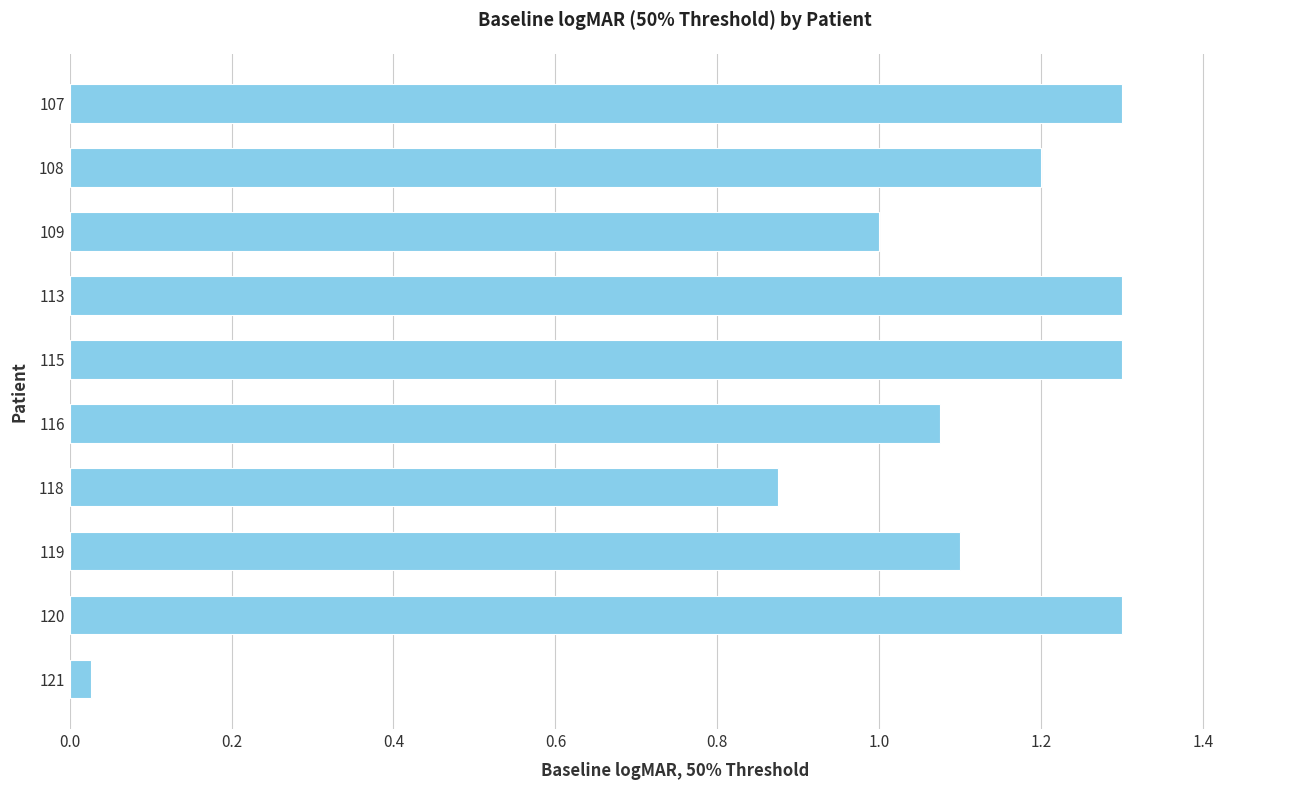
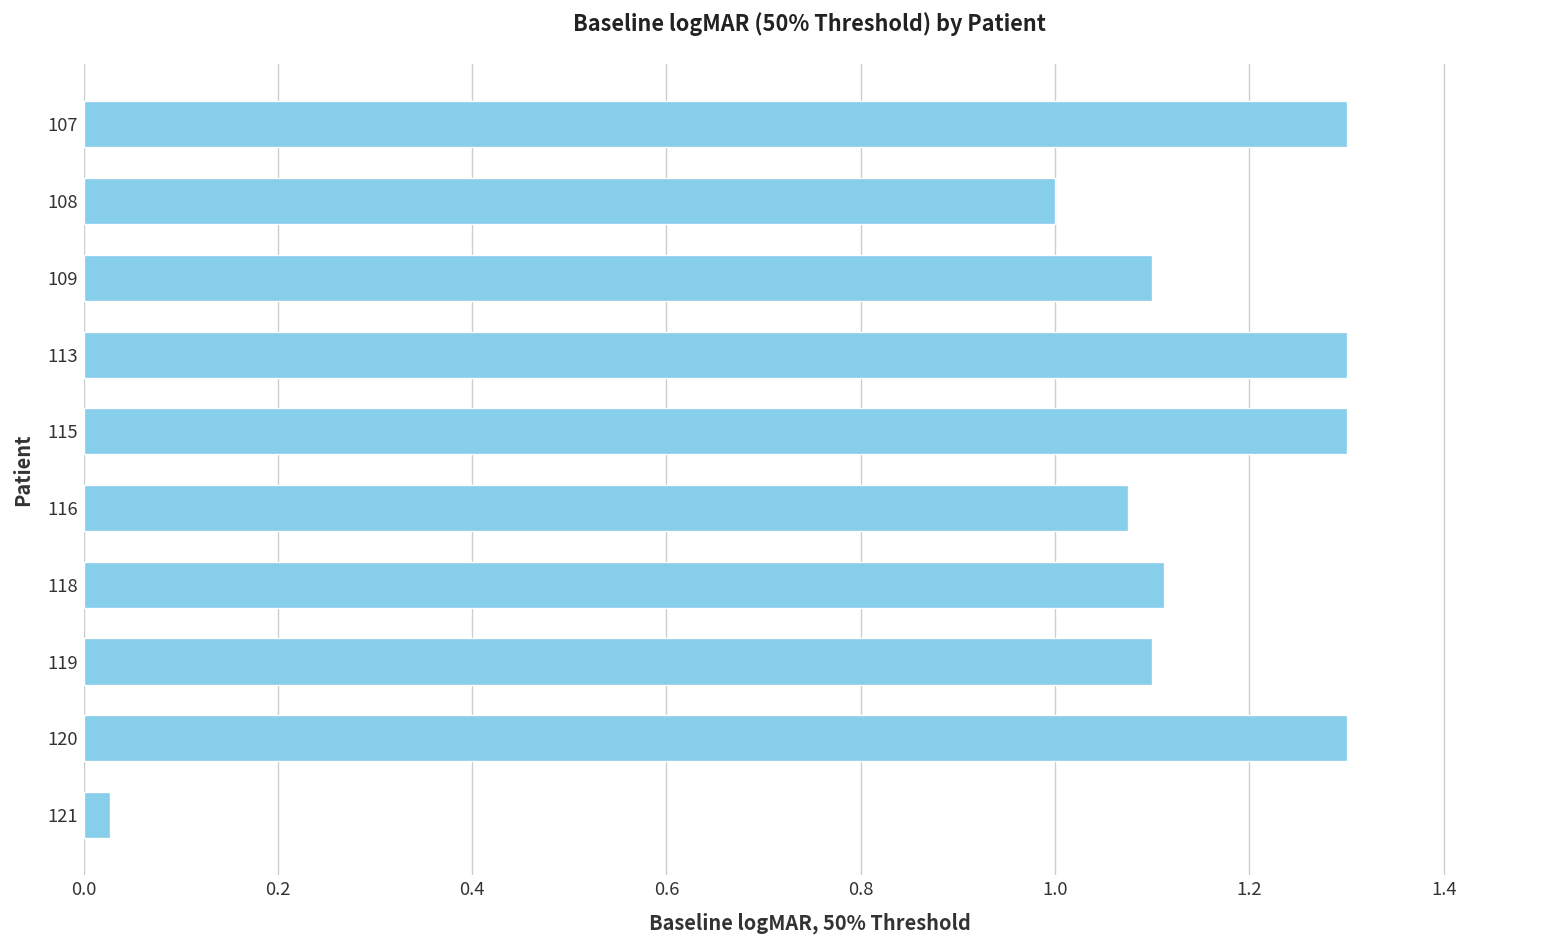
108: 1.2 -> 1.0
109: 1.0 -> 1.1
118: 0.88 -> 1.11
